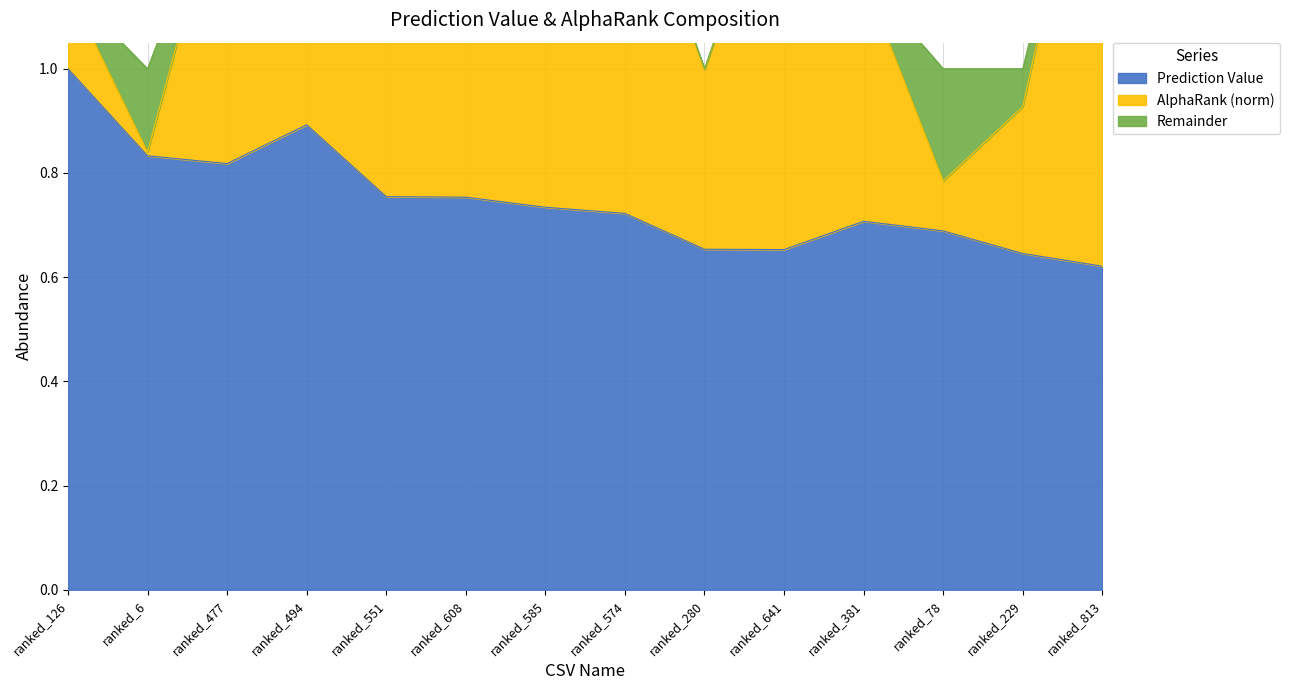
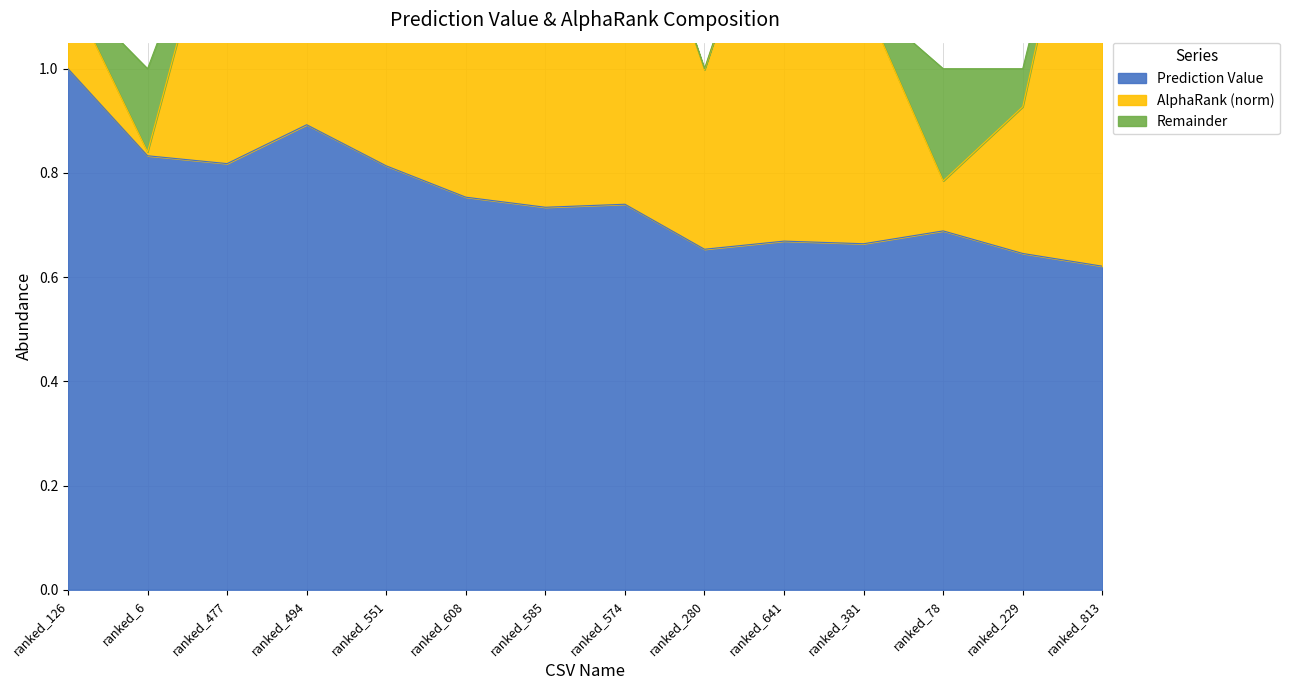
Prediction Value, ranked_551: 0.75 -> 0.81
Prediction Value, ranked_574: 0.72 -> 0.74
Prediction Value, ranked_641: 0.65 -> 0.67
Prediction Value, ranked_381: 0.71 -> 0.66
